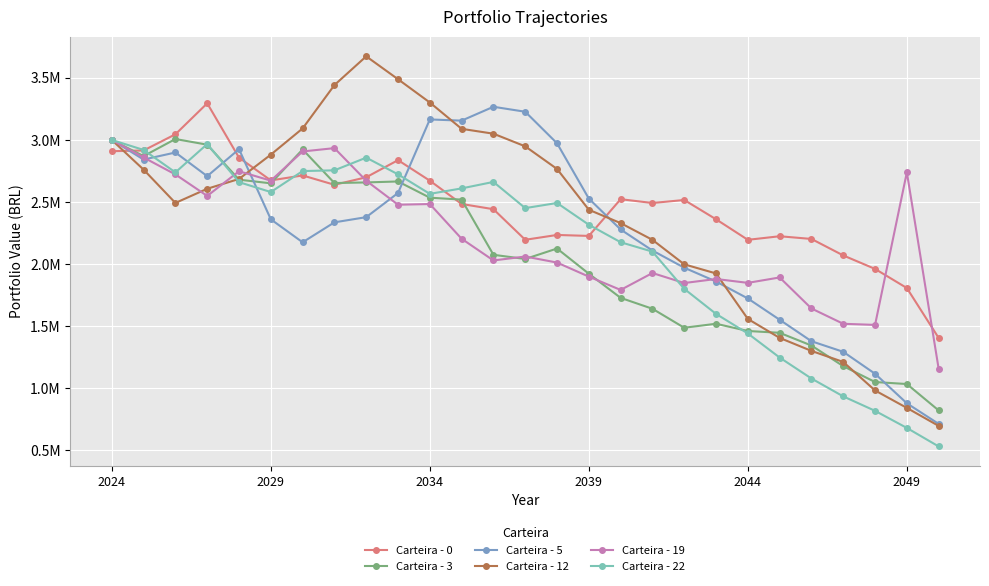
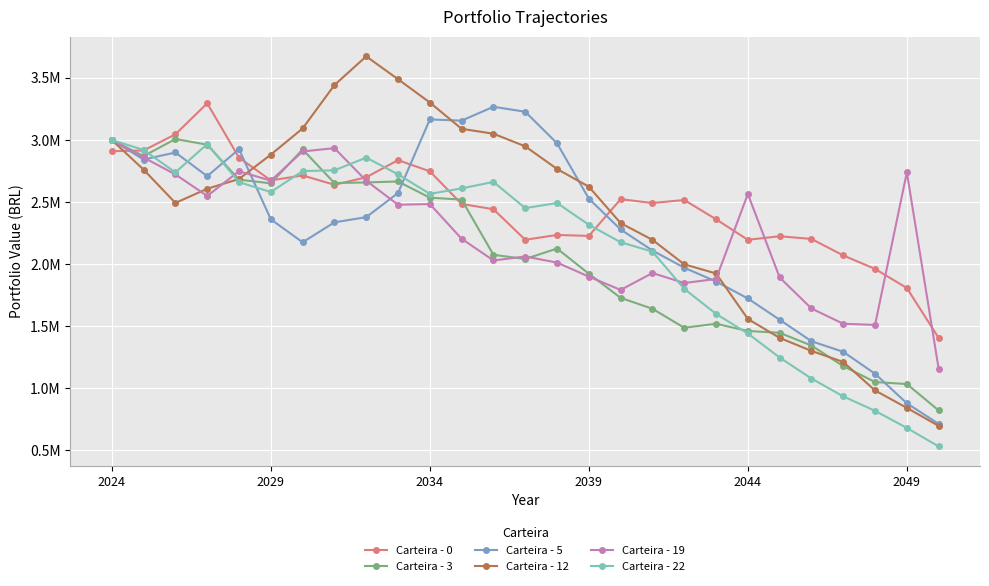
Carteira - 0, 2034: 2670000 -> 2750000
Carteira - 12, 2039: 2440000 -> 2620000
Carteira - 19, 2044: 1850000 -> 2560000
